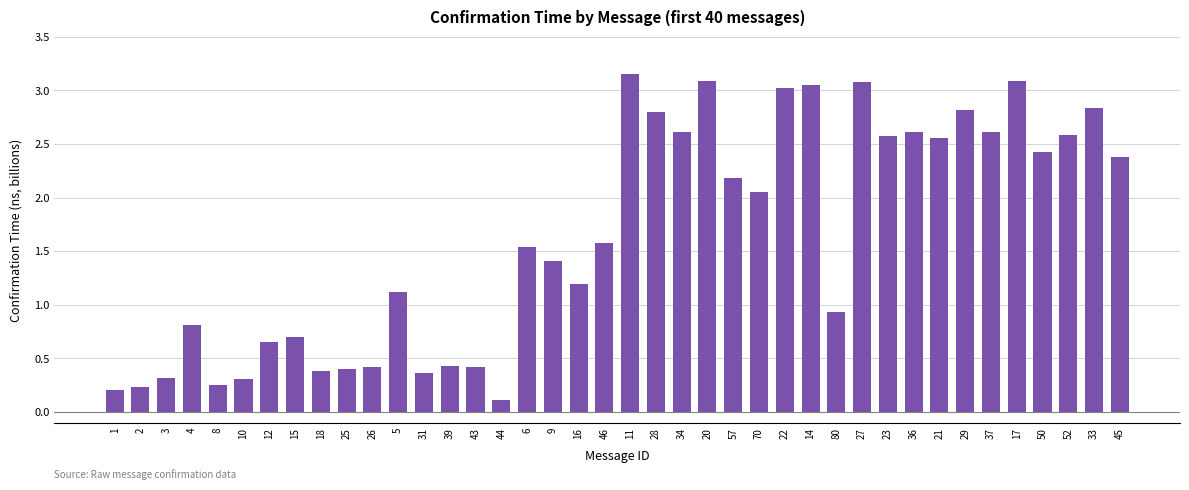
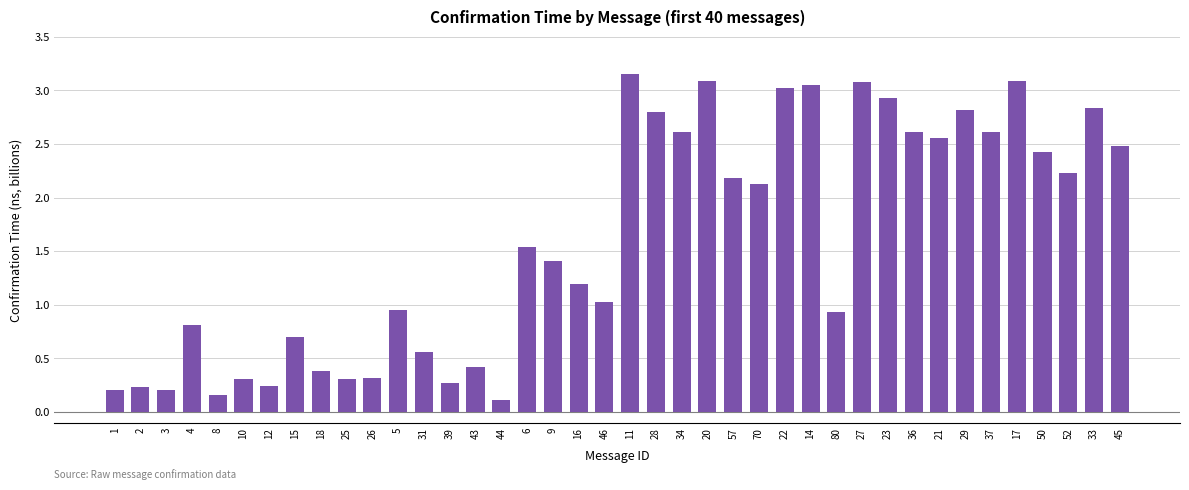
3: 0.32 -> 0.21
8: 0.26 -> 0.16
12: 0.66 -> 0.25
25: 0.40 -> 0.31
26: 0.42 -> 0.32
5: 1.12 -> 0.96
31: 0.37 -> 0.56
39: 0.43 -> 0.27
46: 1.58 -> 1.03
70: 2.05 -> 2.13
23: 2.57 -> 2.93
52: 2.58 -> 2.23
45: 2.38 -> 2.48
